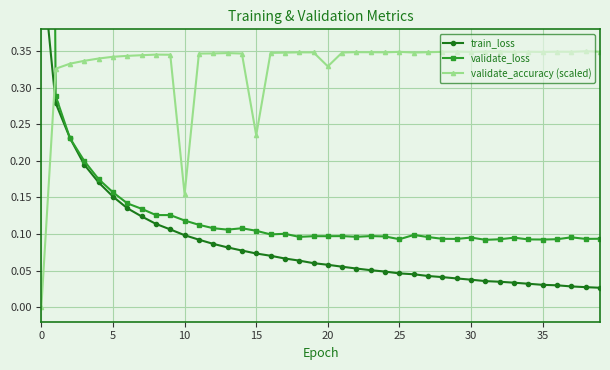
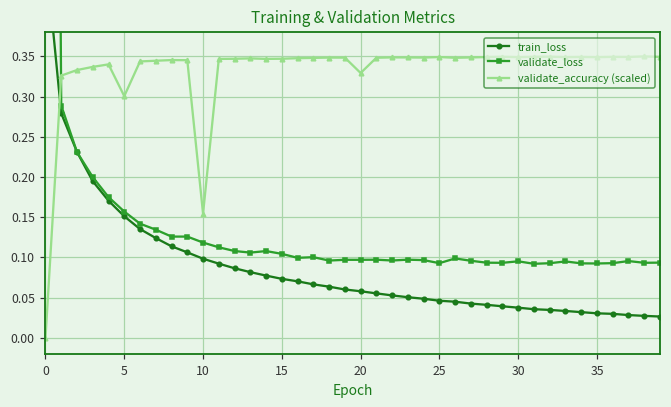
validate_accuracy (scaled), 5: 0.34 -> 0.30
validate_accuracy (scaled), 15: 0.24 -> 0.35
